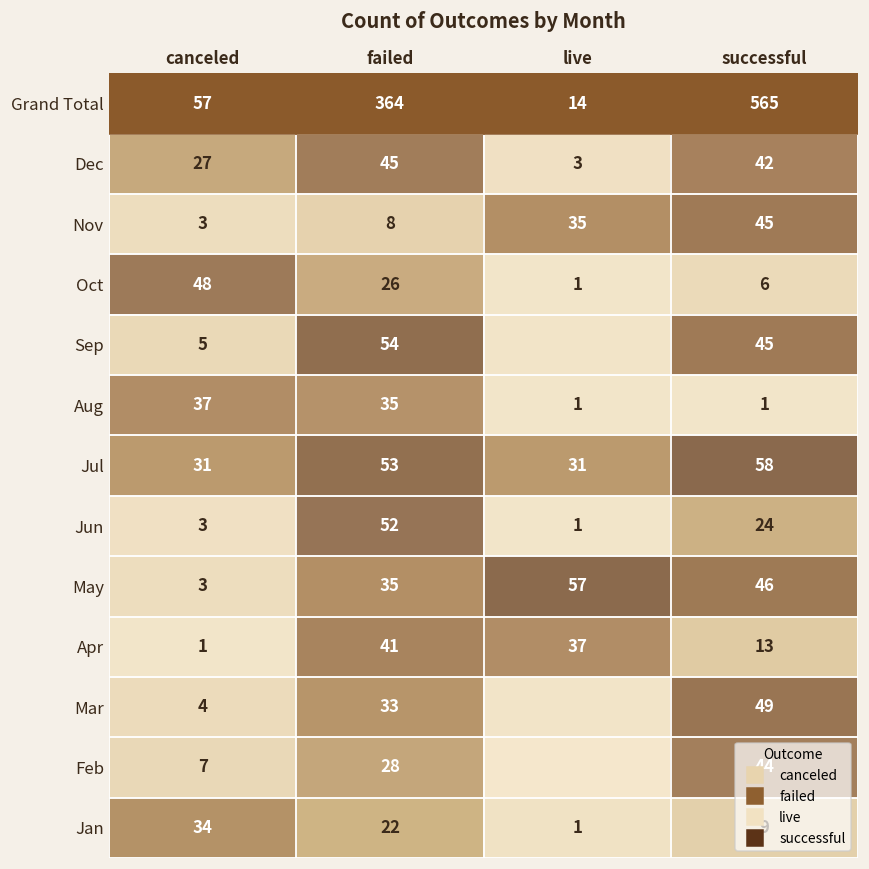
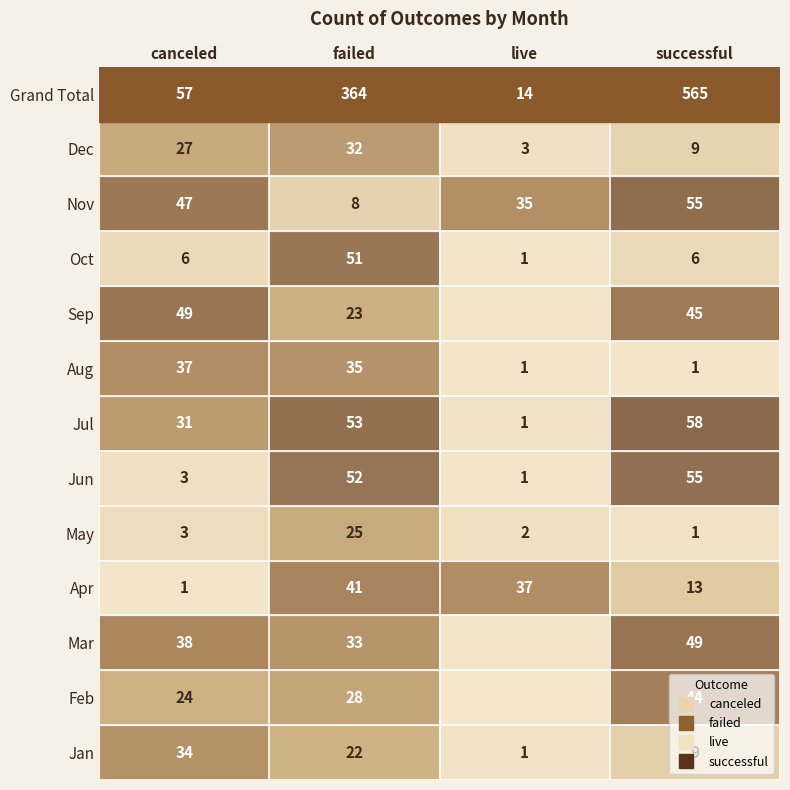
Dec, failed: 45 -> 32
Dec, successful: 42 -> 9
Nov, canceled: 3 -> 47
Nov, successful: 45 -> 55
Oct, canceled: 48 -> 6
Oct, failed: 26 -> 51
Sep, canceled: 5 -> 49
Sep, failed: 54 -> 23
Jul, live: 31 -> 1
Jun, successful: 24 -> 55
May, failed: 35 -> 25
May, live: 57 -> 2
May, successful: 46 -> 1
Mar, canceled: 4 -> 38
Feb, canceled: 7 -> 24
